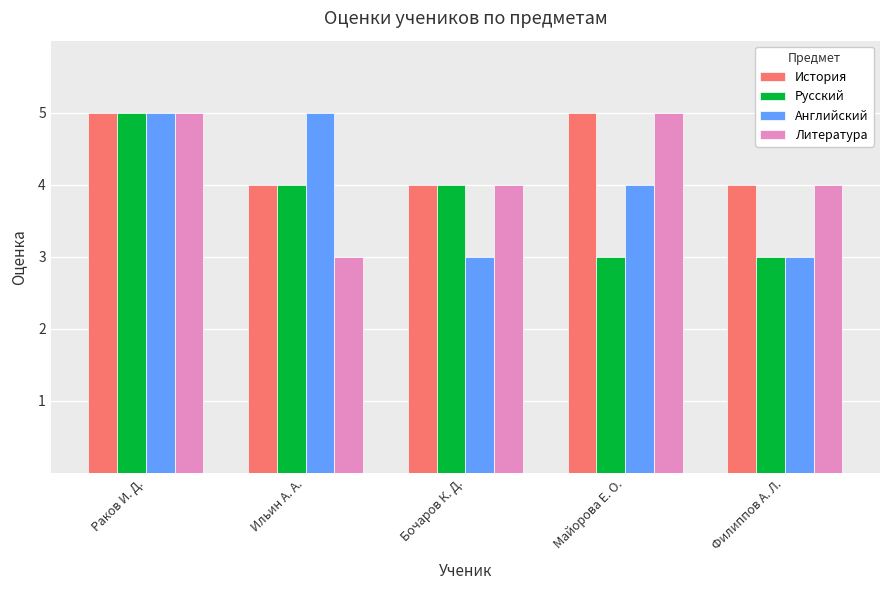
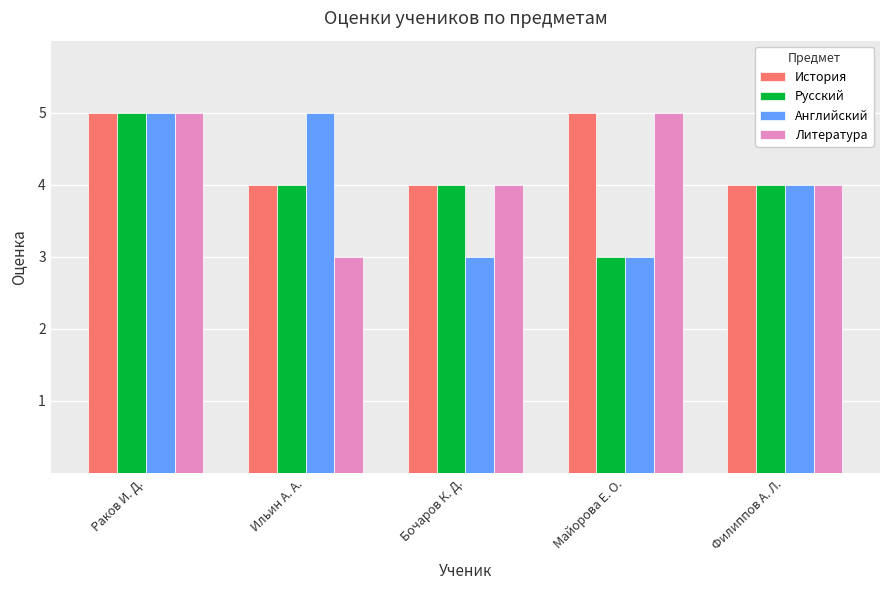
Английский, Майорова Е. О.: 4 -> 3
Русский, Филиппов А. Л.: 3 -> 4
Английский, Филиппов А. Л.: 3 -> 4
